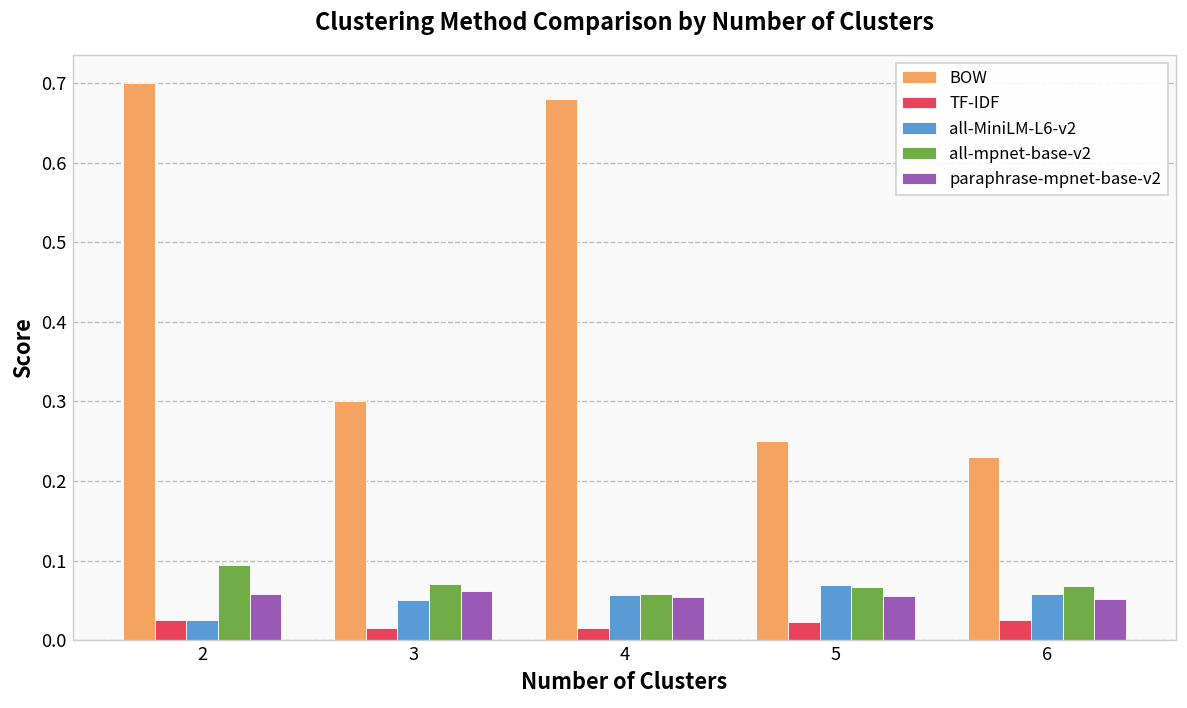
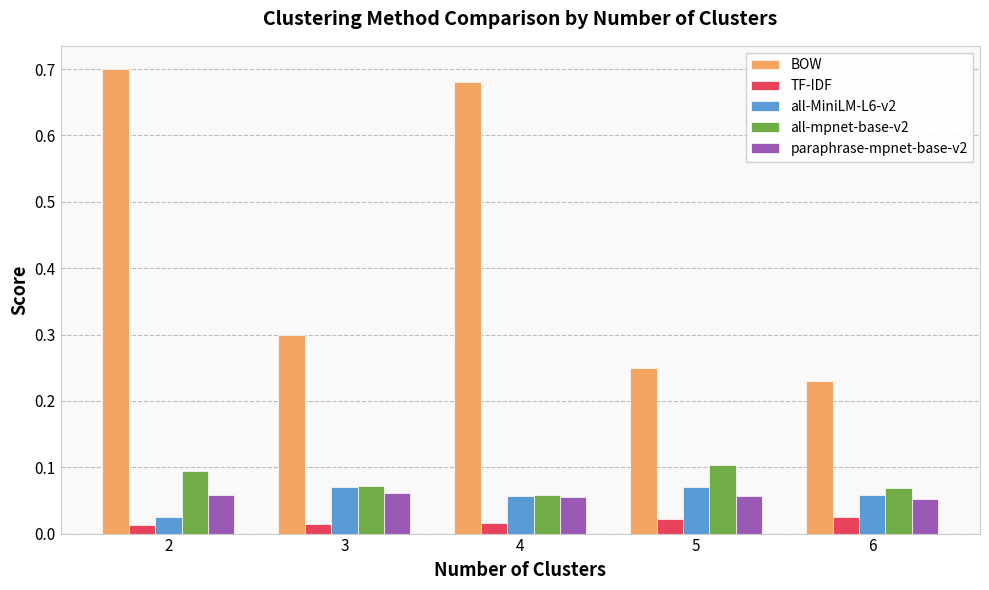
TF-IDF, 2: 0.03 -> 0.01
all-MiniLM-L6-v2, 3: 0.05 -> 0.07
all-mpnet-base-v2, 5: 0.07 -> 0.10
